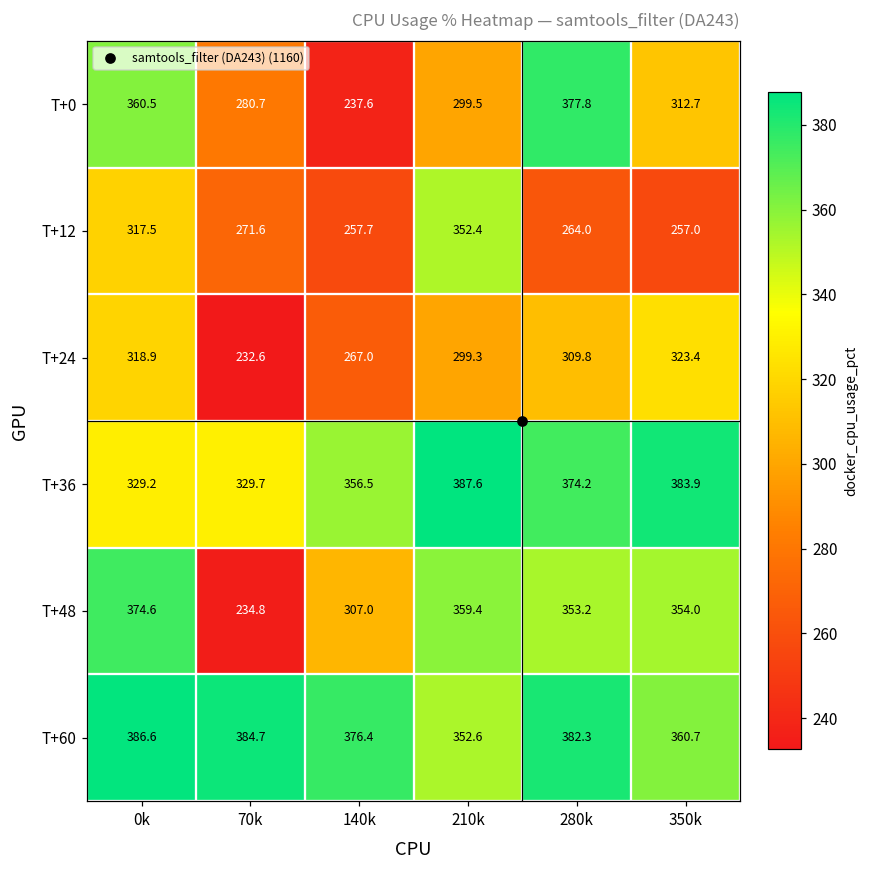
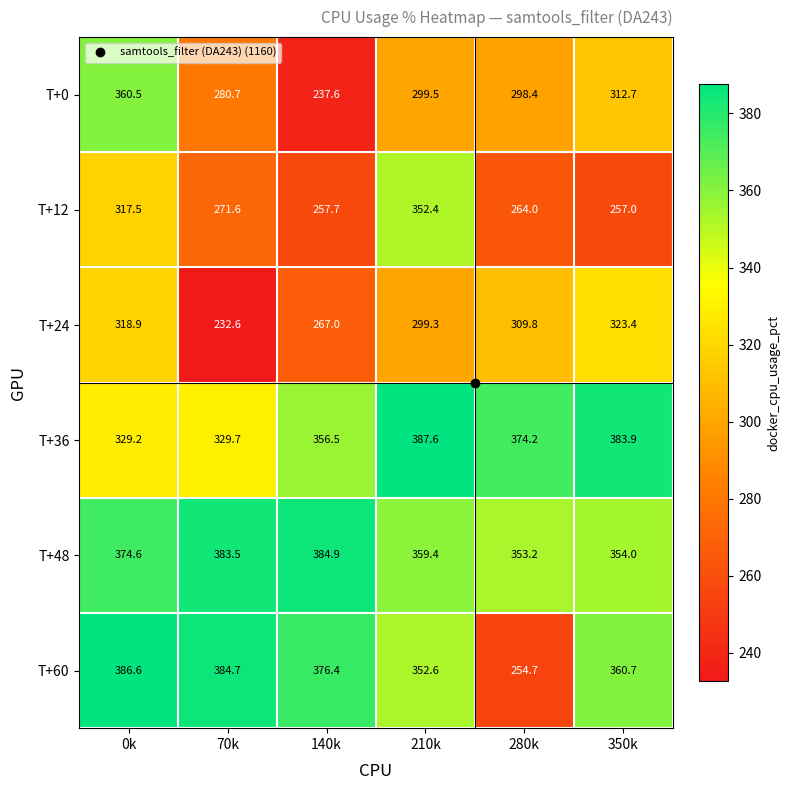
T+0, 280k: 377.8 -> 298.4
T+48, 70k: 234.8 -> 383.5
T+48, 140k: 307.0 -> 384.9
T+60, 280k: 382.3 -> 254.7
